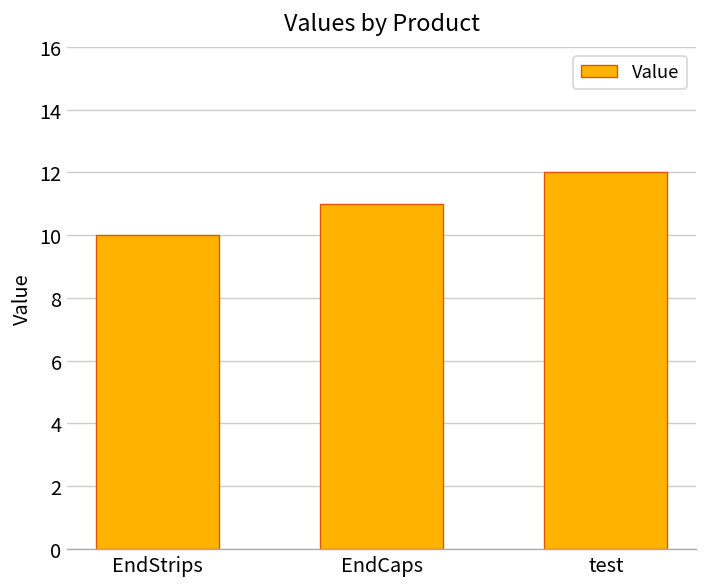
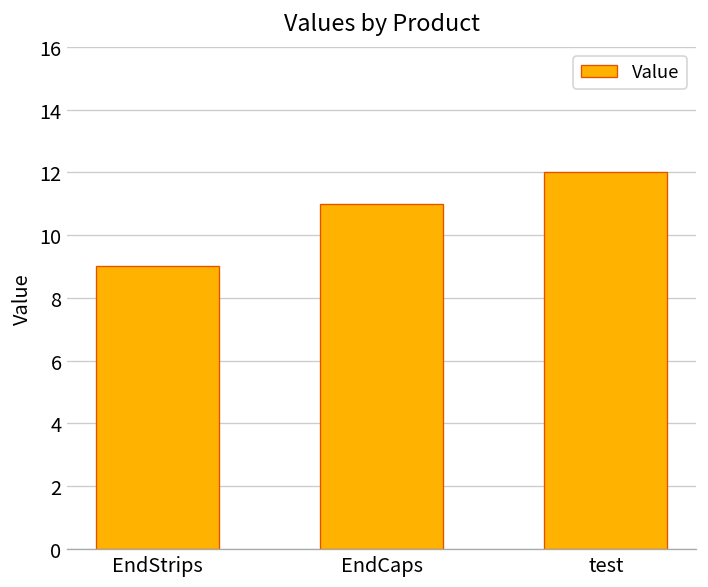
EndStrips: 10 -> 9
